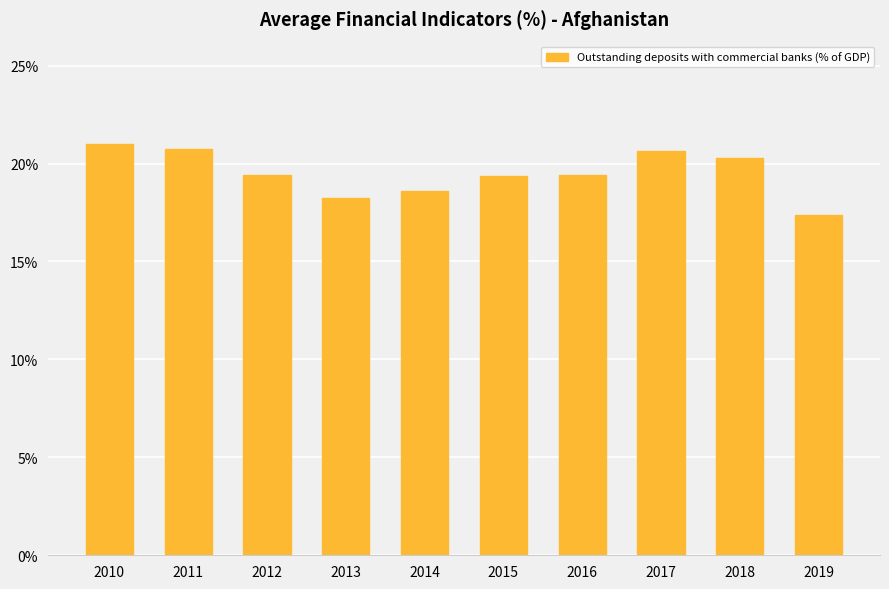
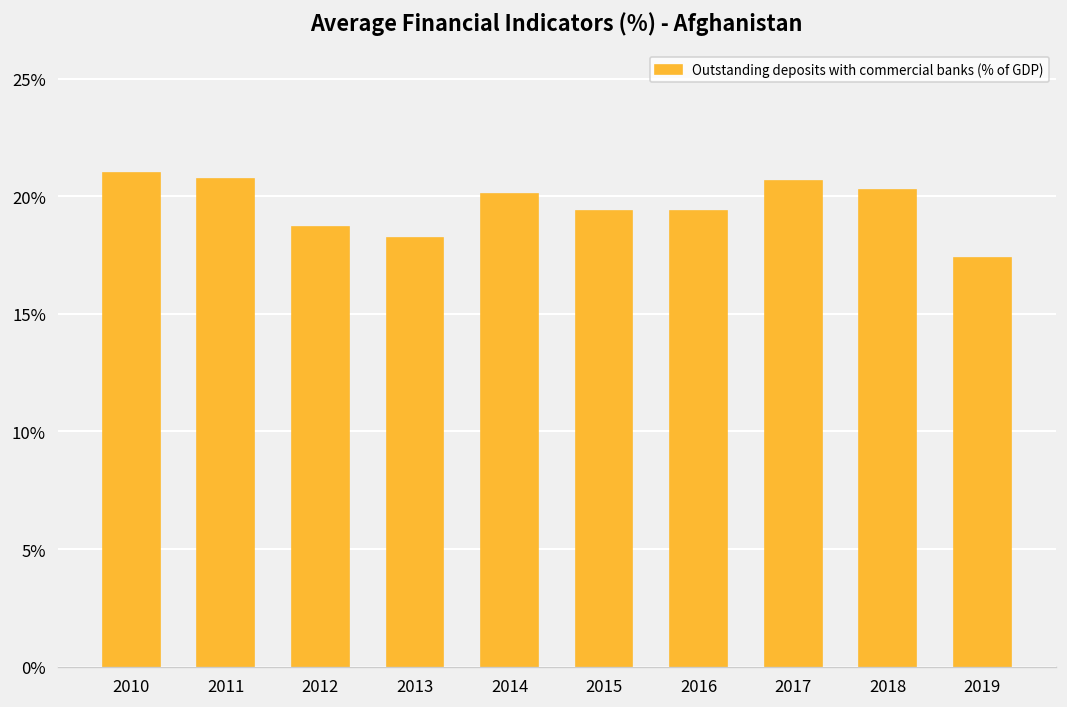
2012: 19.4% -> 18.7%
2014: 18.6% -> 20.1%
